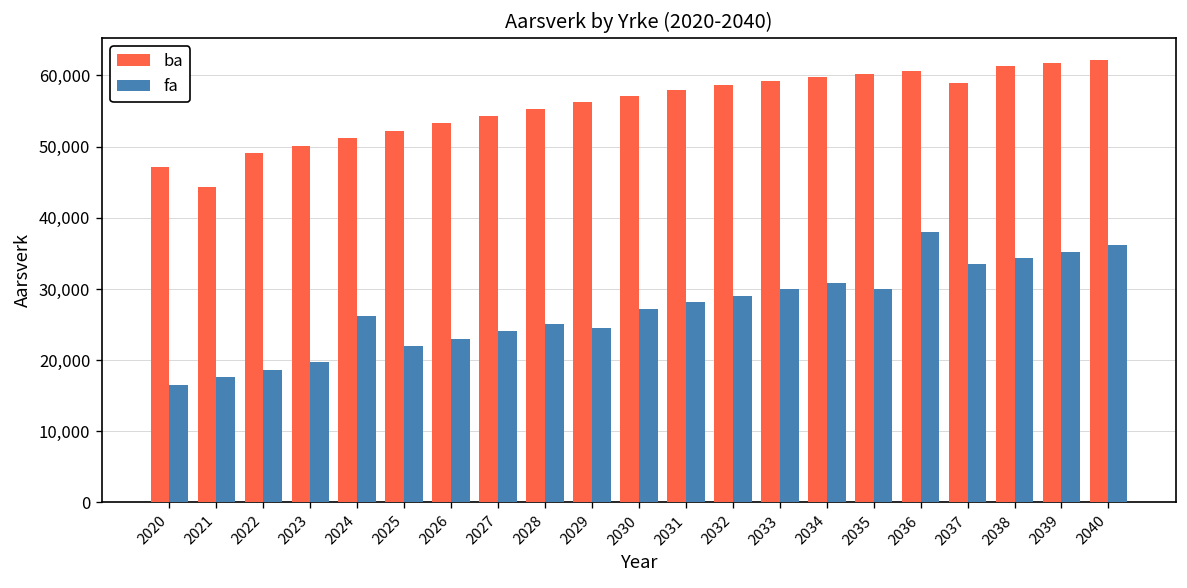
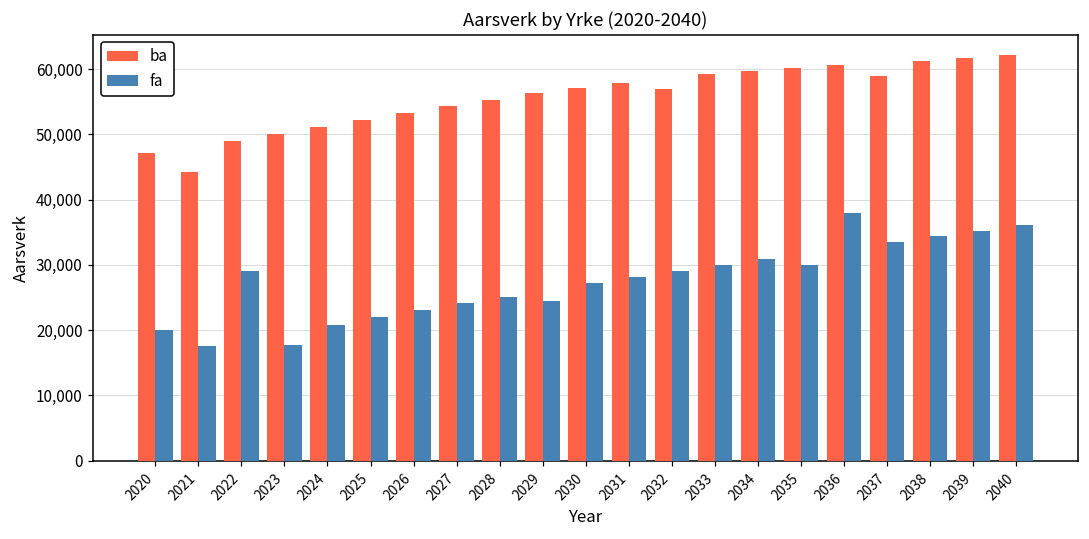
fa, 2020: 17,000 -> 20,000
fa, 2022: 19,000 -> 29,000
fa, 2023: 20,000 -> 18,000
fa, 2024: 26,000 -> 21,000
ba, 2032: 59,000 -> 57,000
